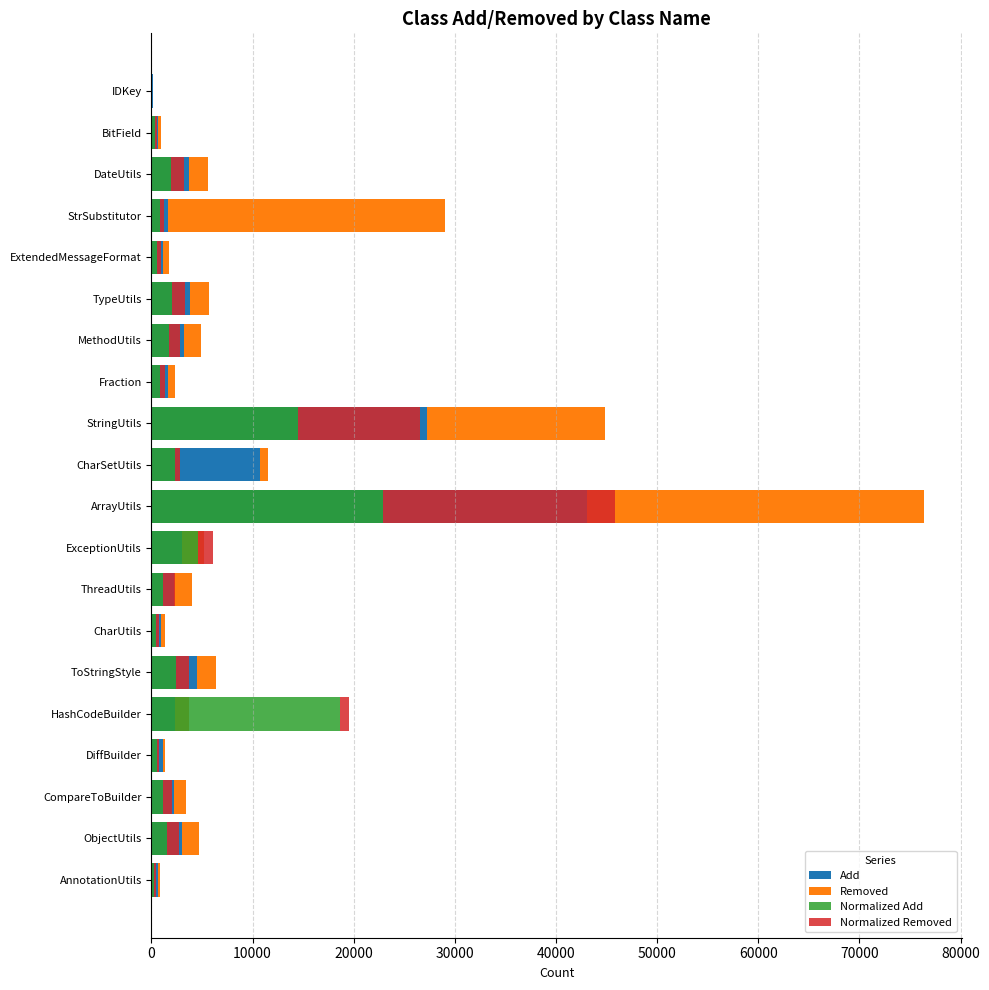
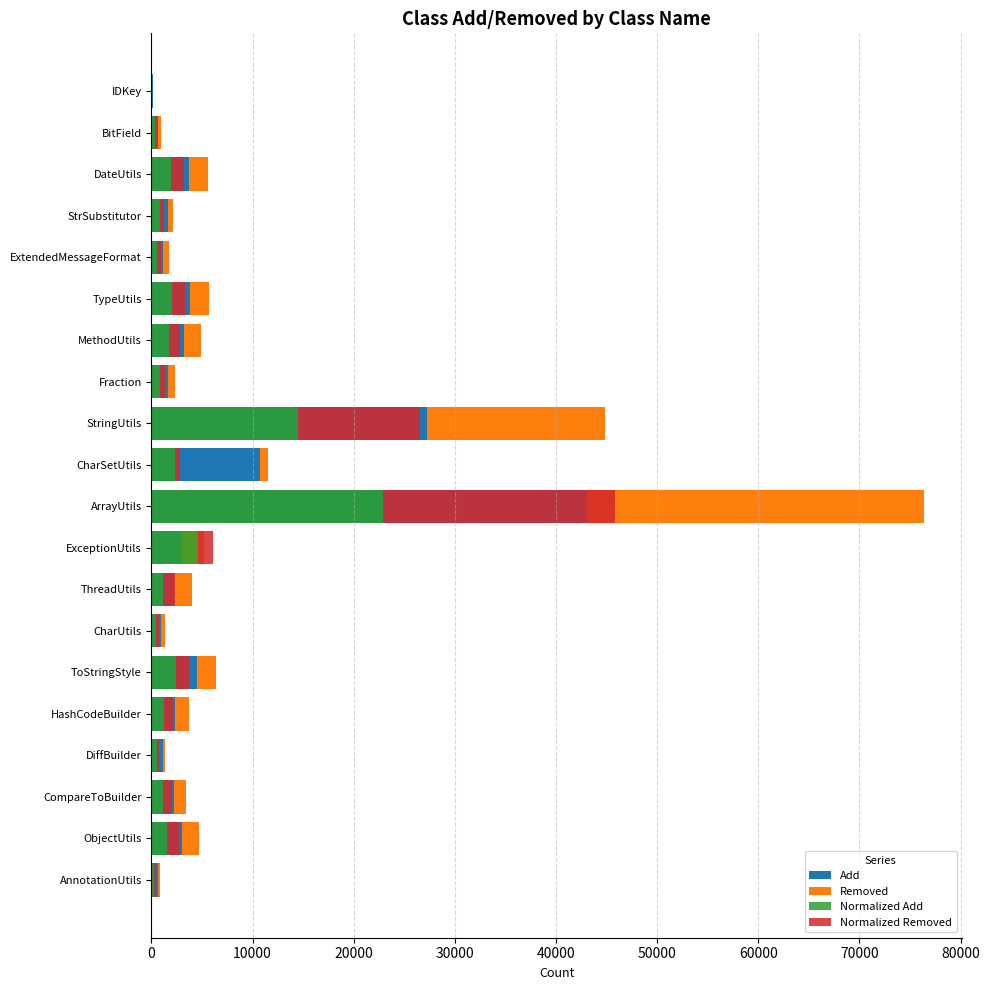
Removed, StrSubstitutor: 27300 -> 500
Normalized Add, HashCodeBuilder: 18600 -> 1200
